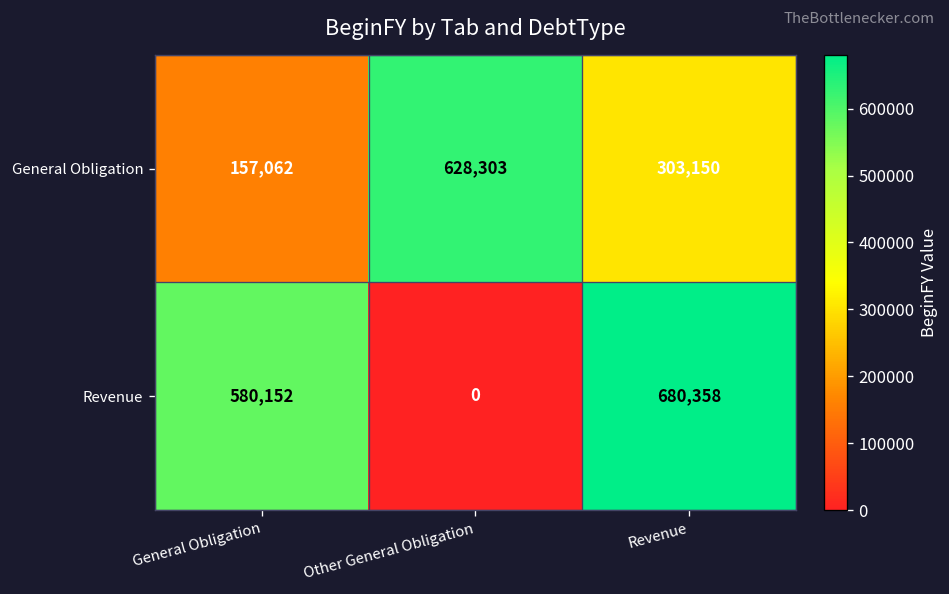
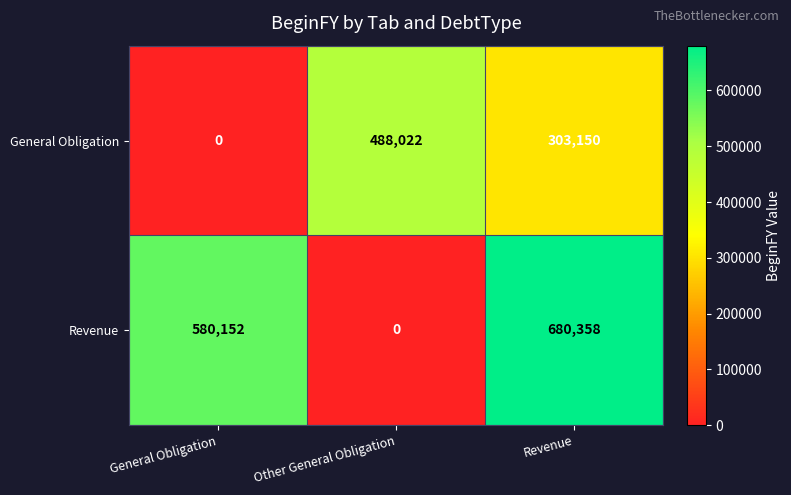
General Obligation, General Obligation: 157,062 -> 0
General Obligation, Other General Obligation: 628,303 -> 488,022
